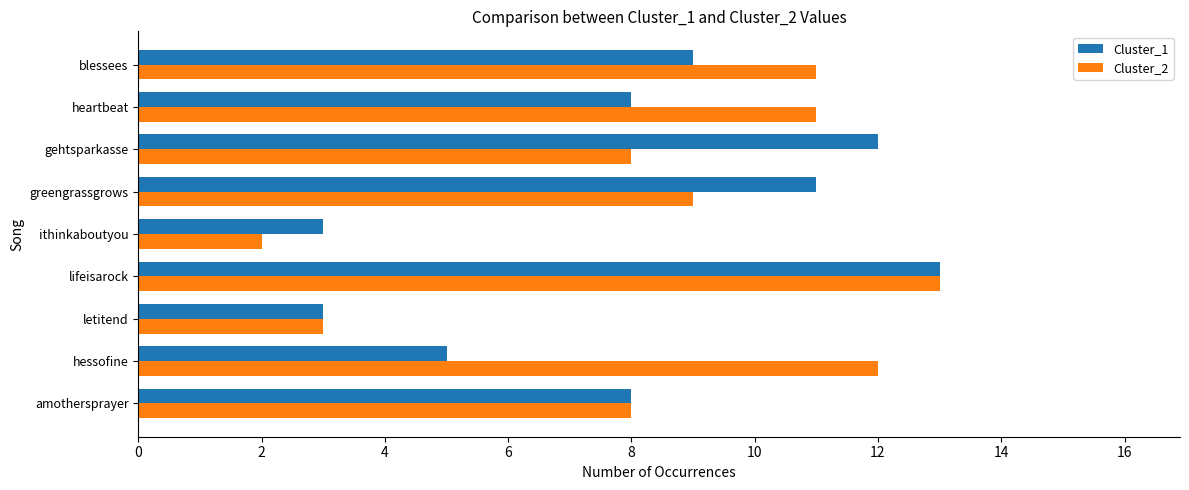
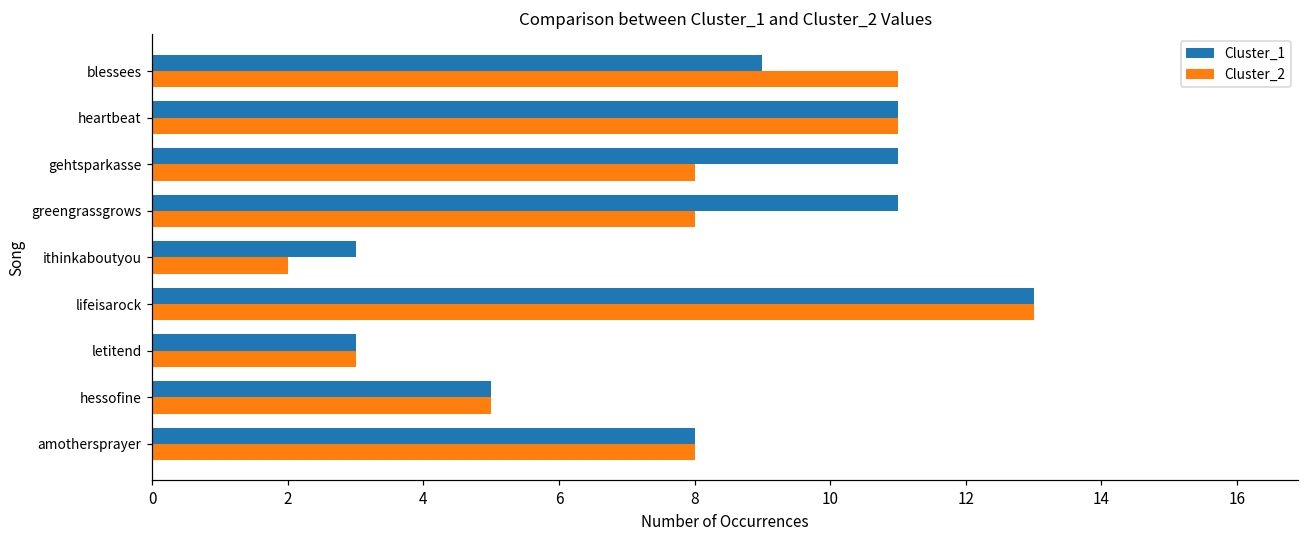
Cluster_1, heartbeat: 8 -> 11
Cluster_1, gehtsparkasse: 12 -> 11
Cluster_2, greengrassgrows: 9 -> 8
Cluster_2, hessofine: 12 -> 5
